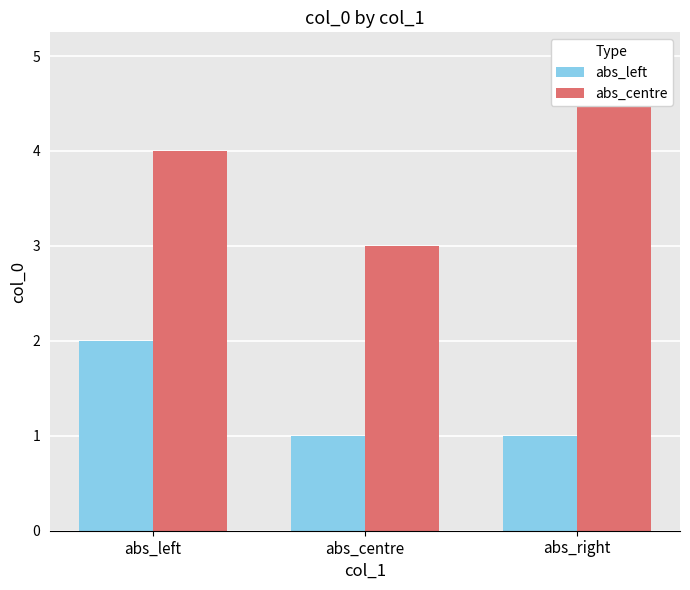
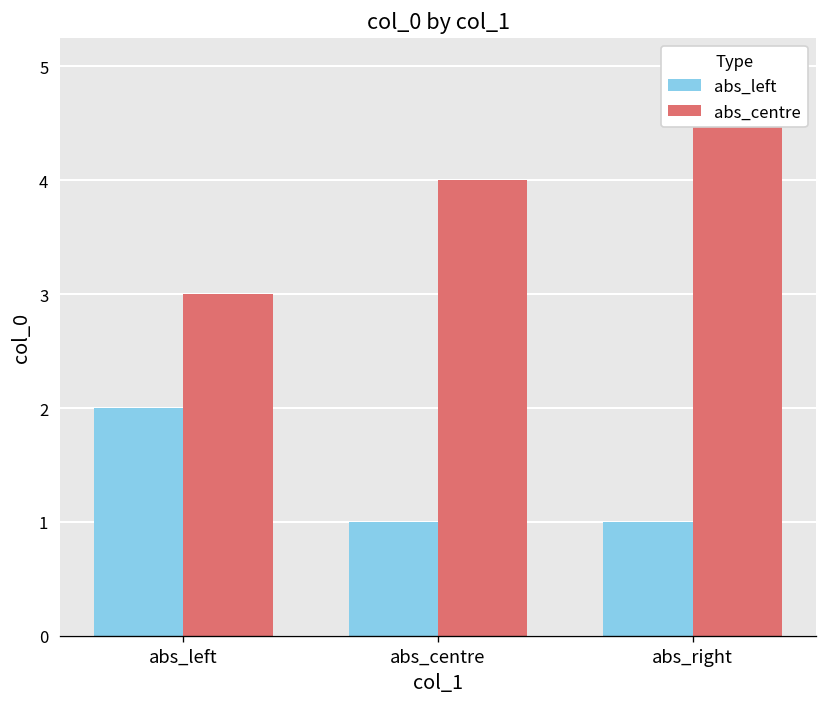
abs_centre, abs_left: 4 -> 3
abs_centre, abs_centre: 3 -> 4
